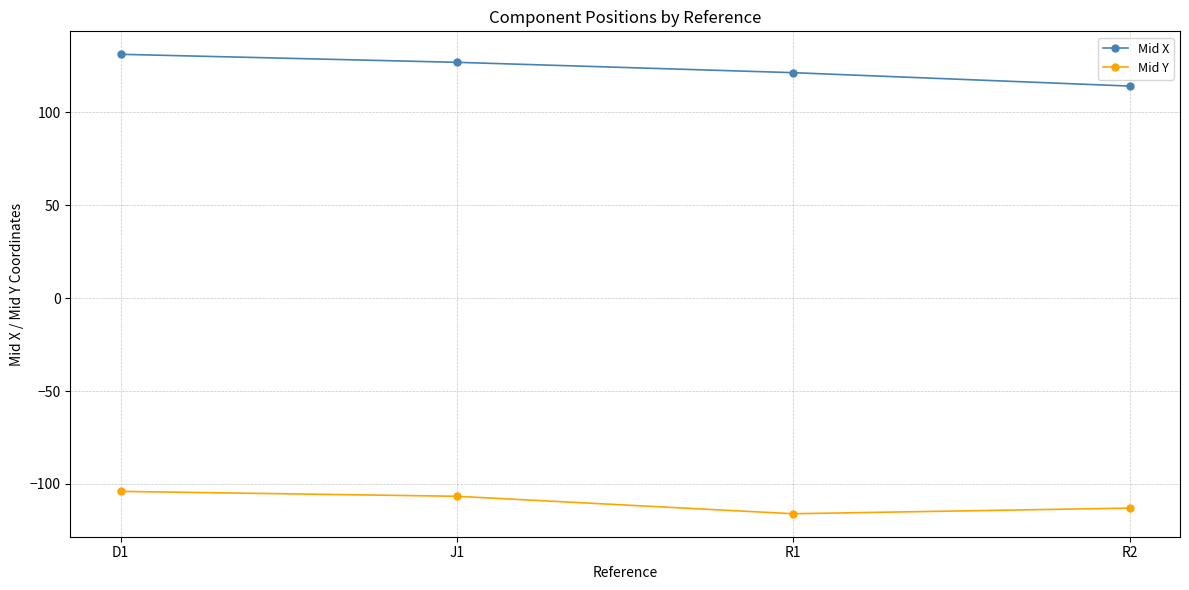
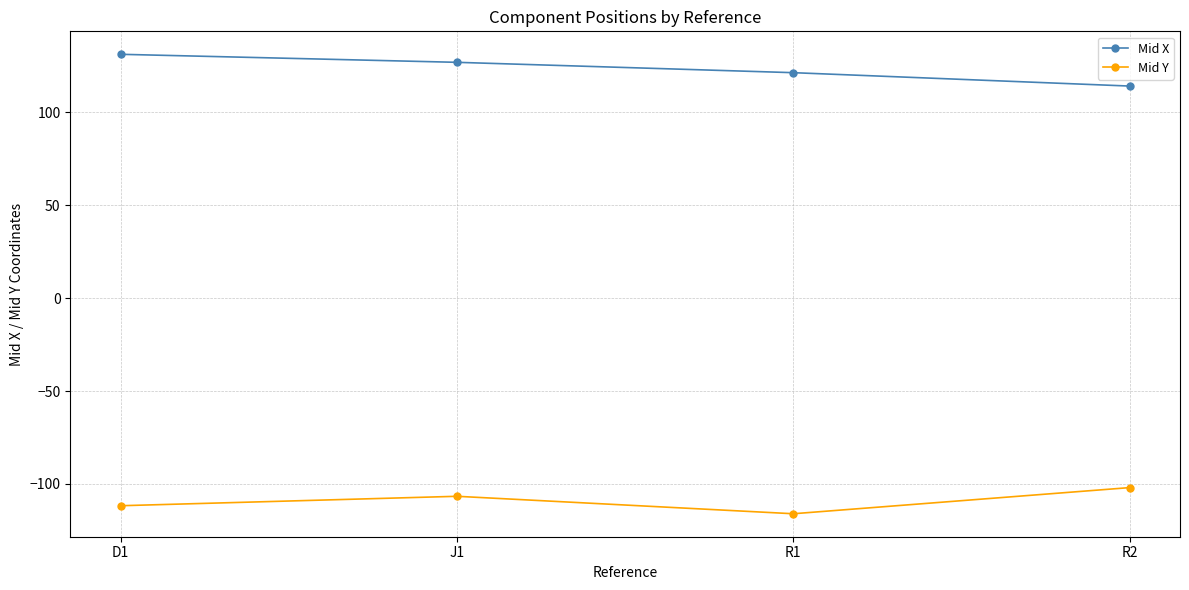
Mid Y, D1: -104 -> -112
Mid Y, R2: -113 -> -102
